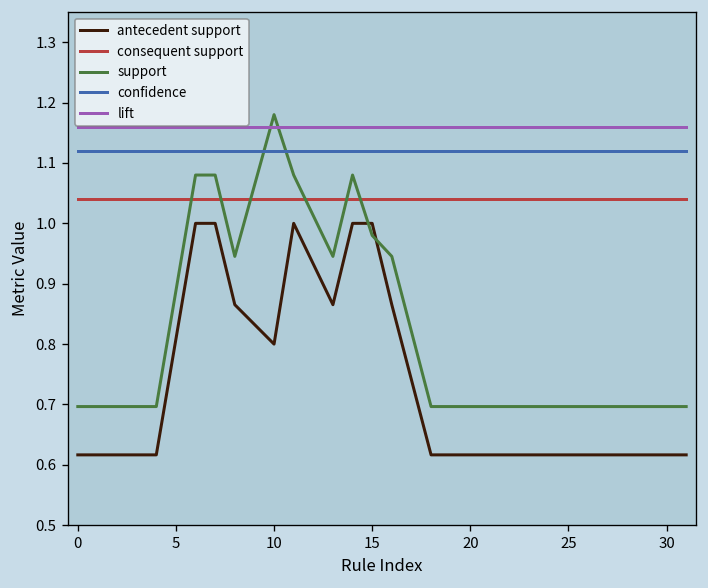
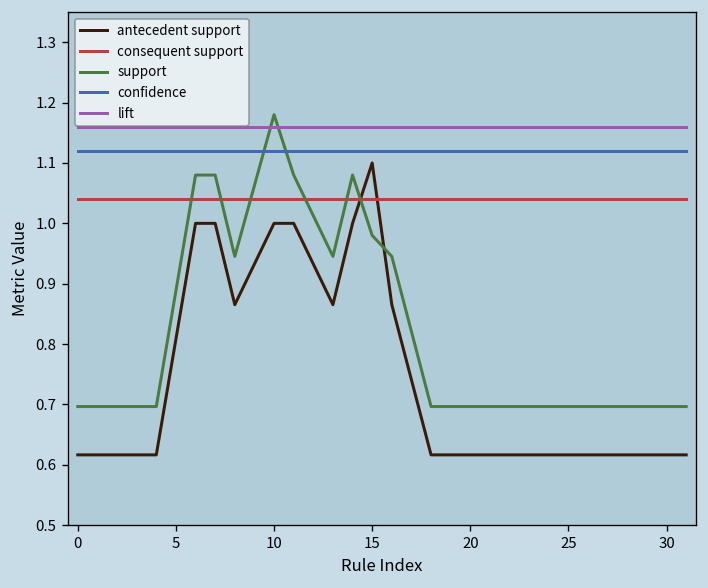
antecedent support, 10: 0.8 -> 1.0
antecedent support, 15: 1.0 -> 1.1
